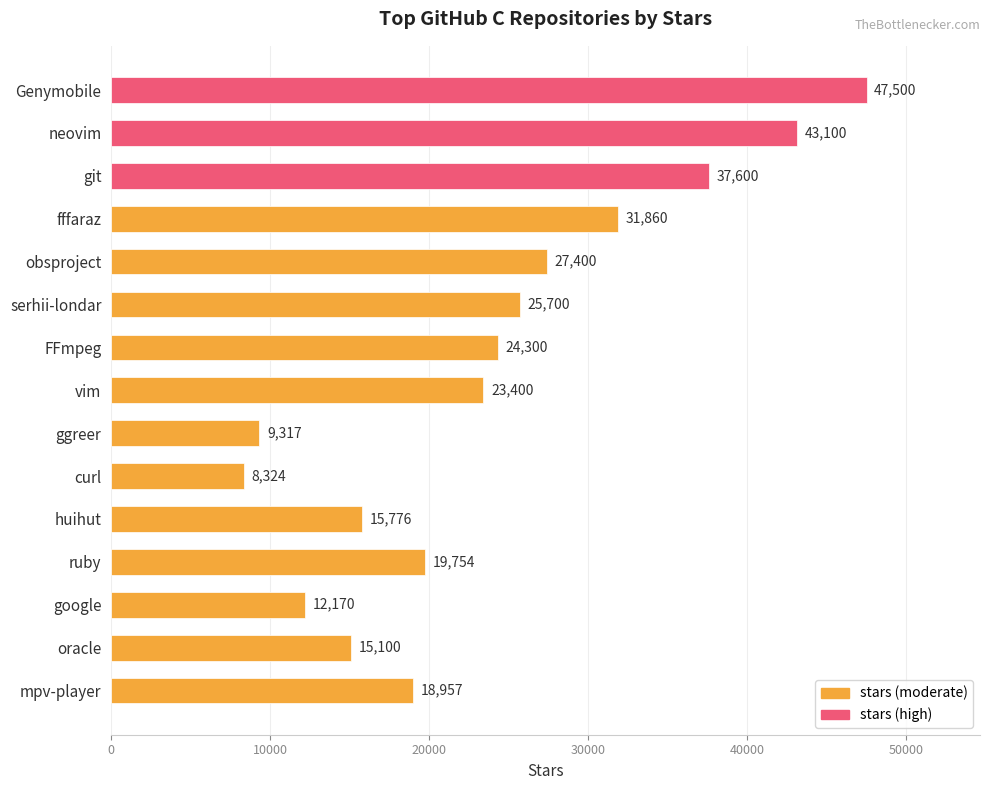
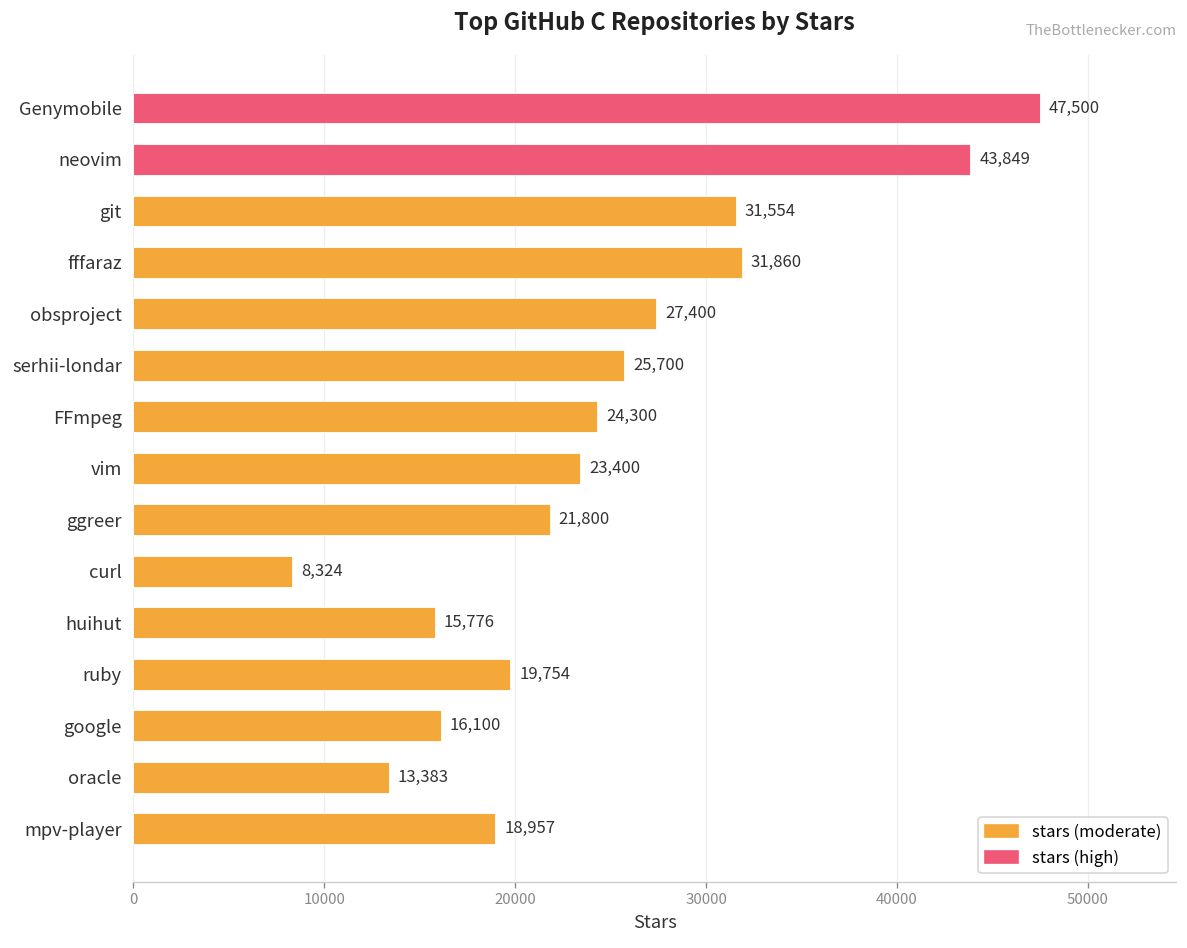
neovim: 43,100 -> 43,849
git: 37,600 -> 31,554
ggreer: 9,317 -> 21,800
google: 12,170 -> 16,100
oracle: 15,100 -> 13,383
